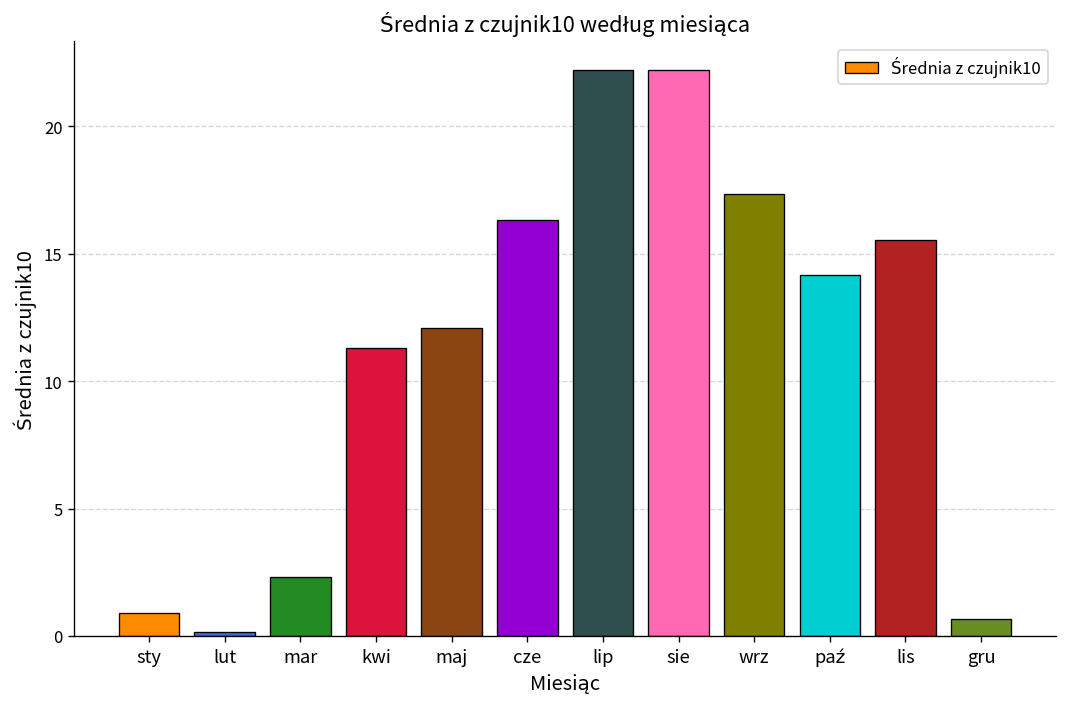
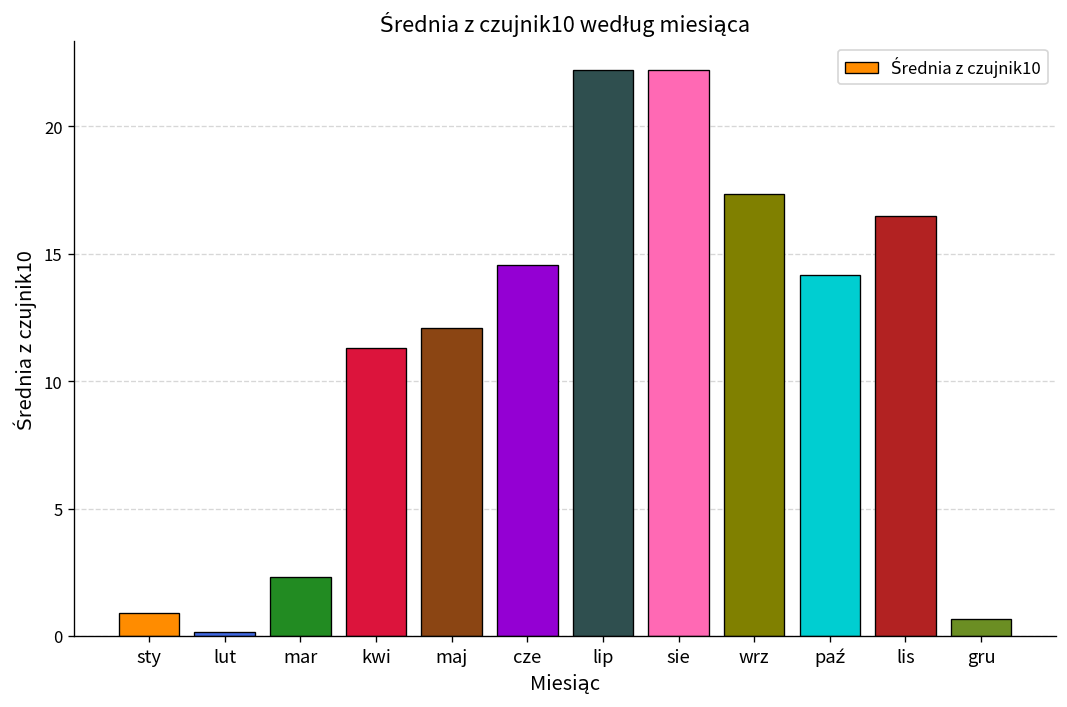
cze: 16.3 -> 14.5
lis: 15.5 -> 16.5
